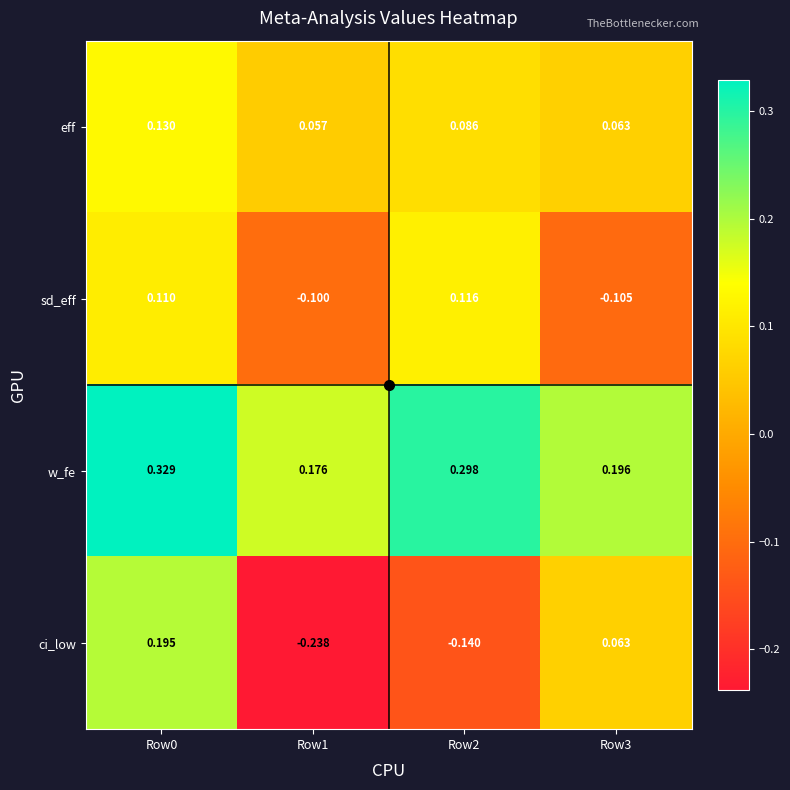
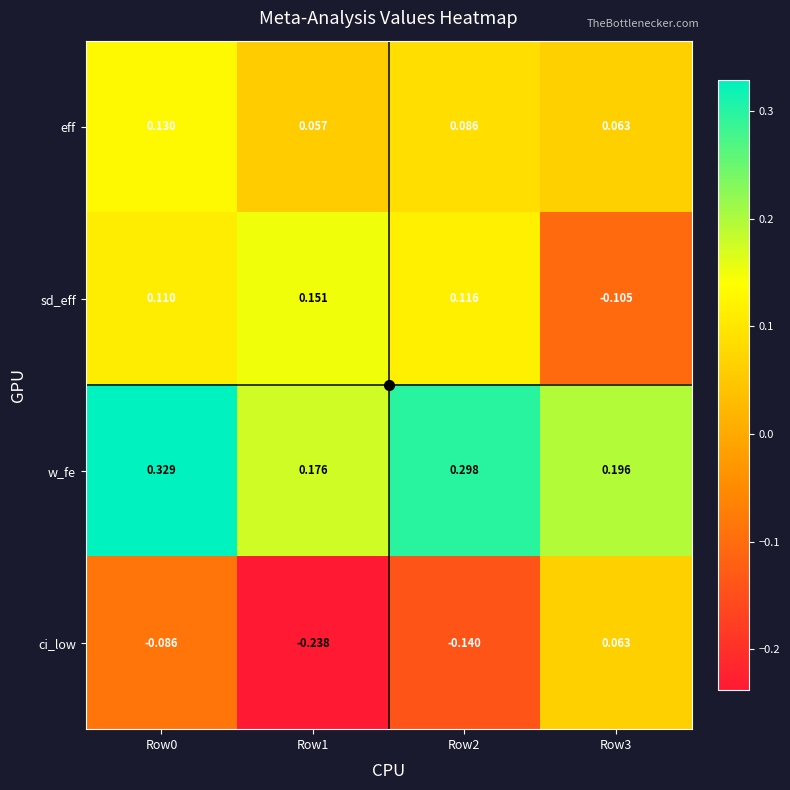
sd_eff, Row1: -0.100 -> 0.151
ci_low, Row0: 0.195 -> -0.086
